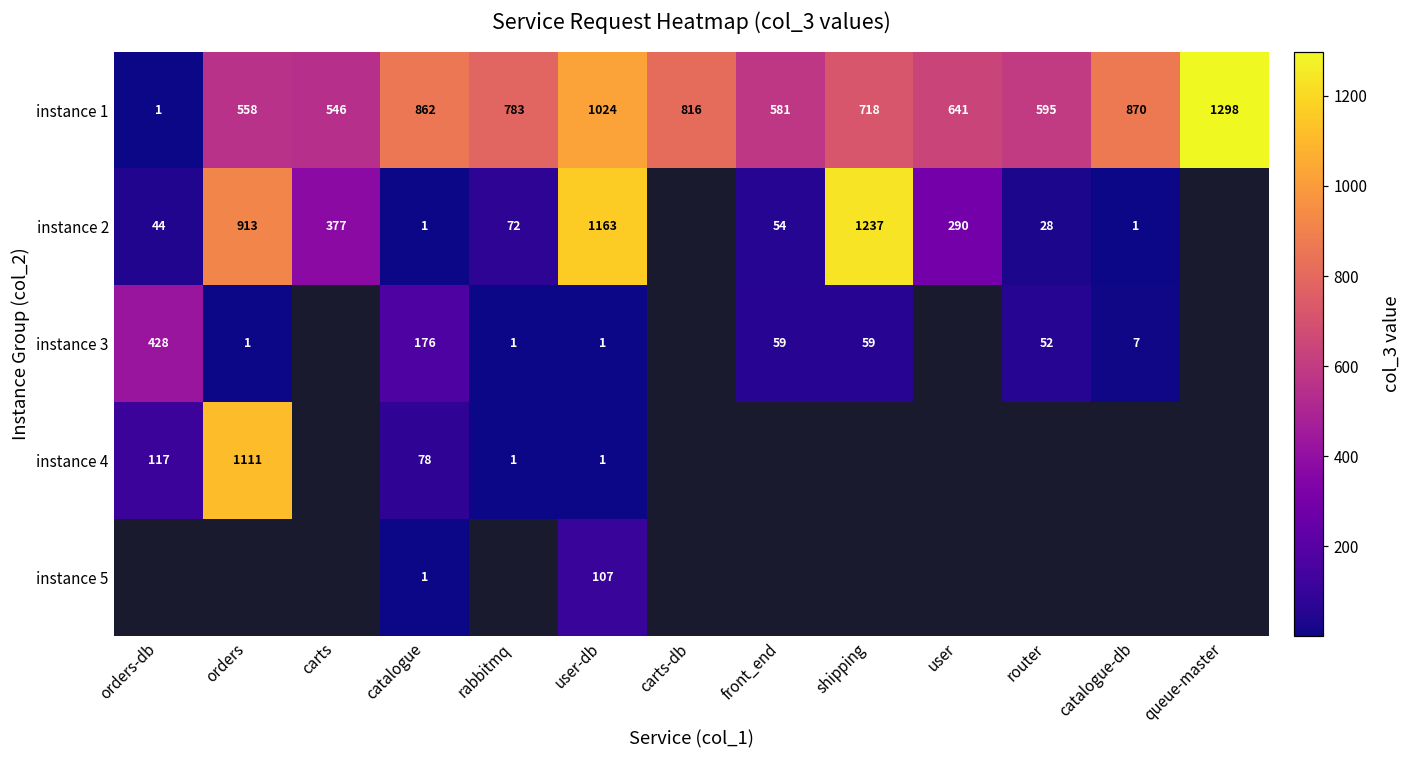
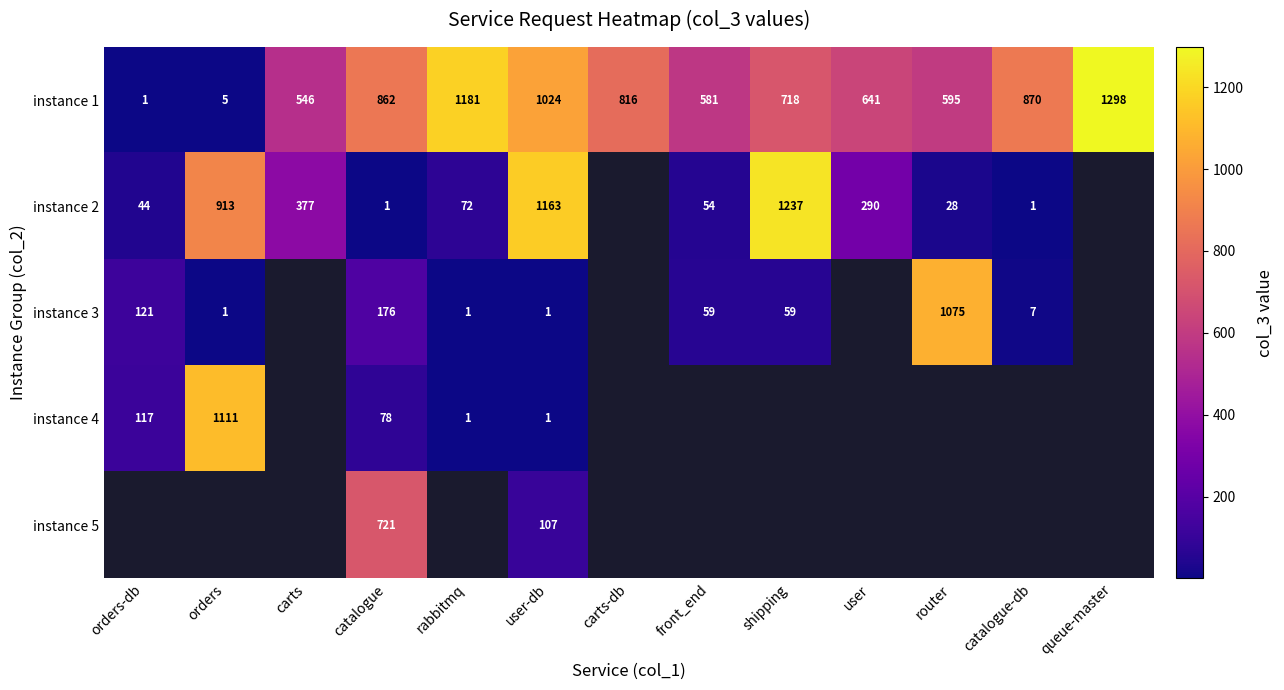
instance 1, orders: 558 -> 5
instance 1, rabbitmq: 783 -> 1181
instance 3, orders-db: 428 -> 121
instance 3, router: 52 -> 1075
instance 5, catalogue: 1 -> 721
